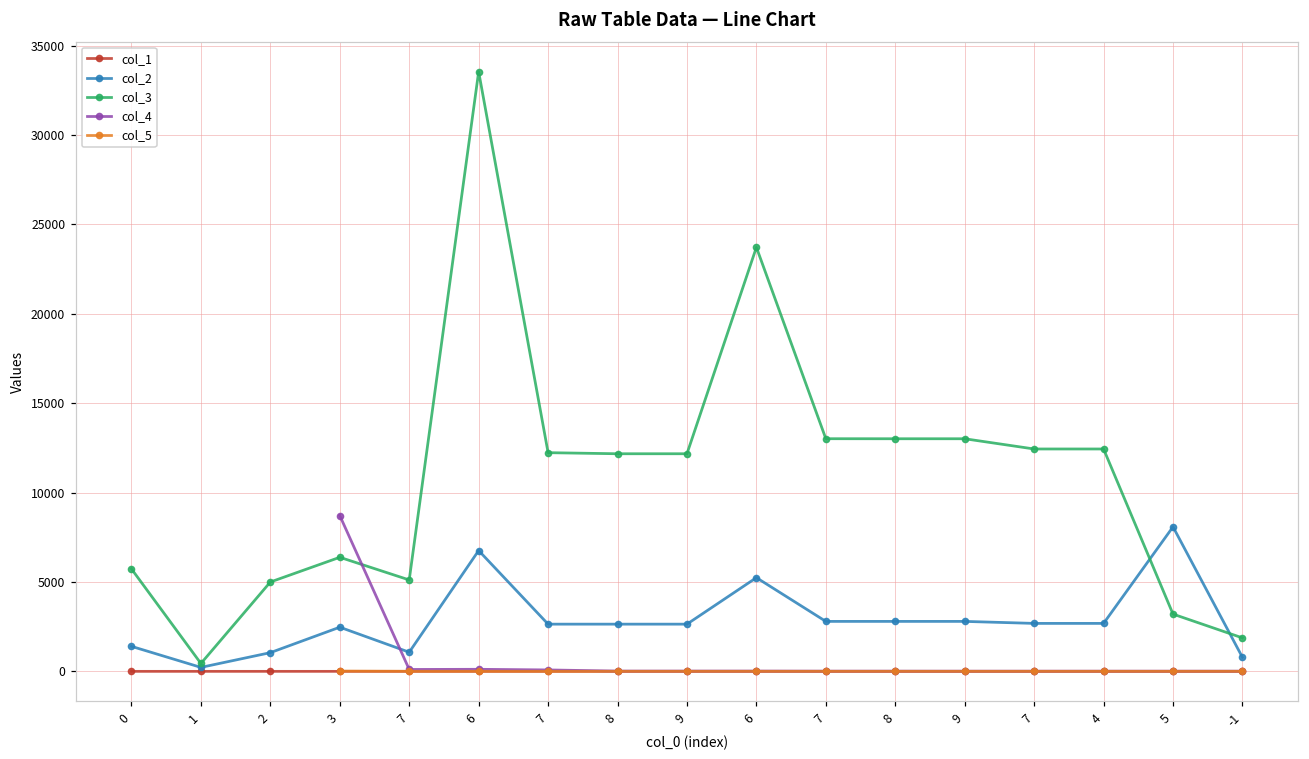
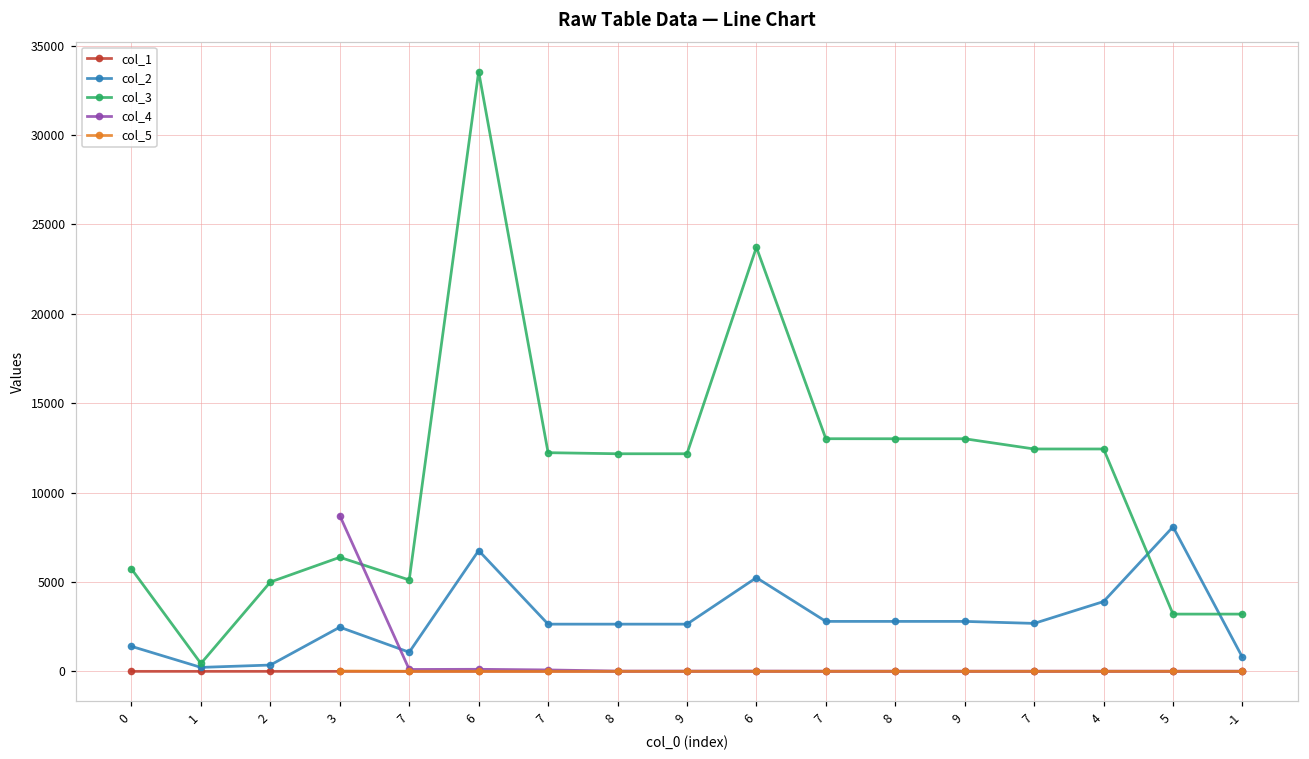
col_2, 2: 1000 -> 400
col_2, 4: 2700 -> 3900
col_3, -1: 1900 -> 3200
